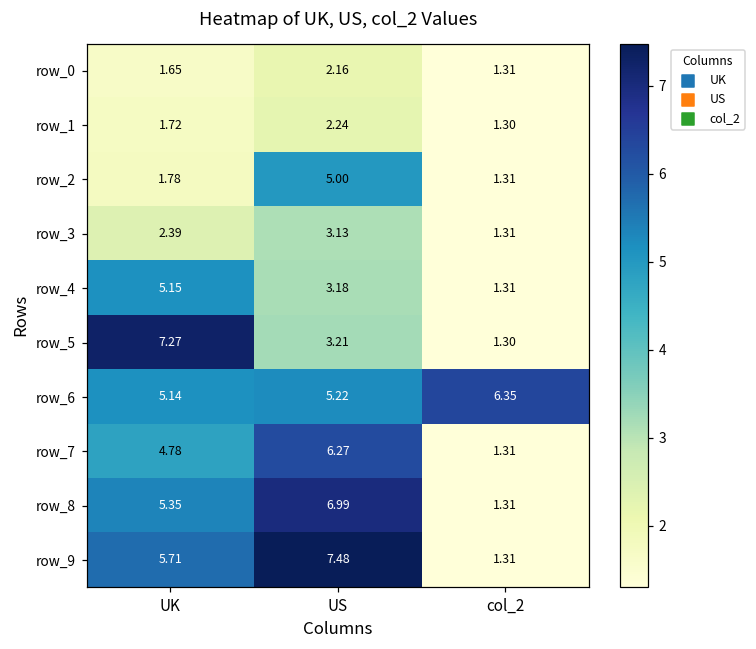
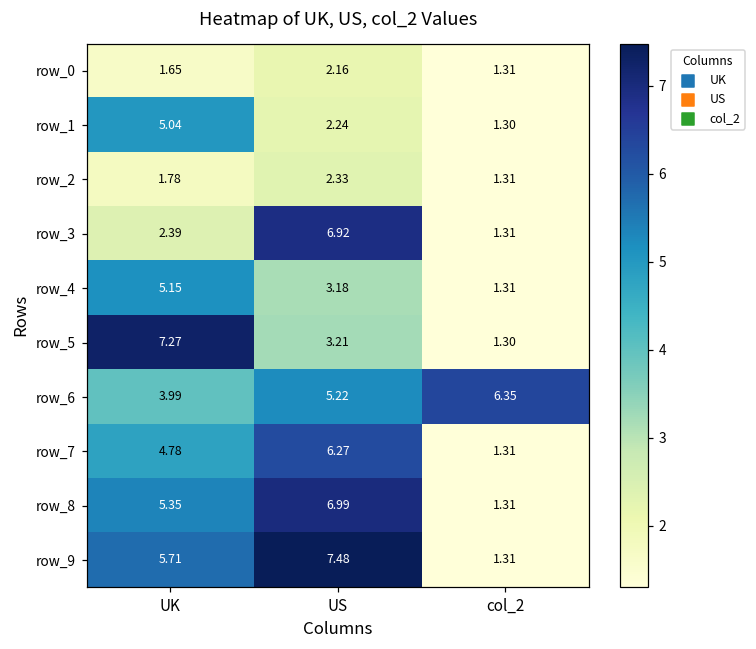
row_1, UK: 1.72 -> 5.04
row_2, US: 5.00 -> 2.33
row_3, US: 3.13 -> 6.92
row_6, UK: 5.14 -> 3.99
